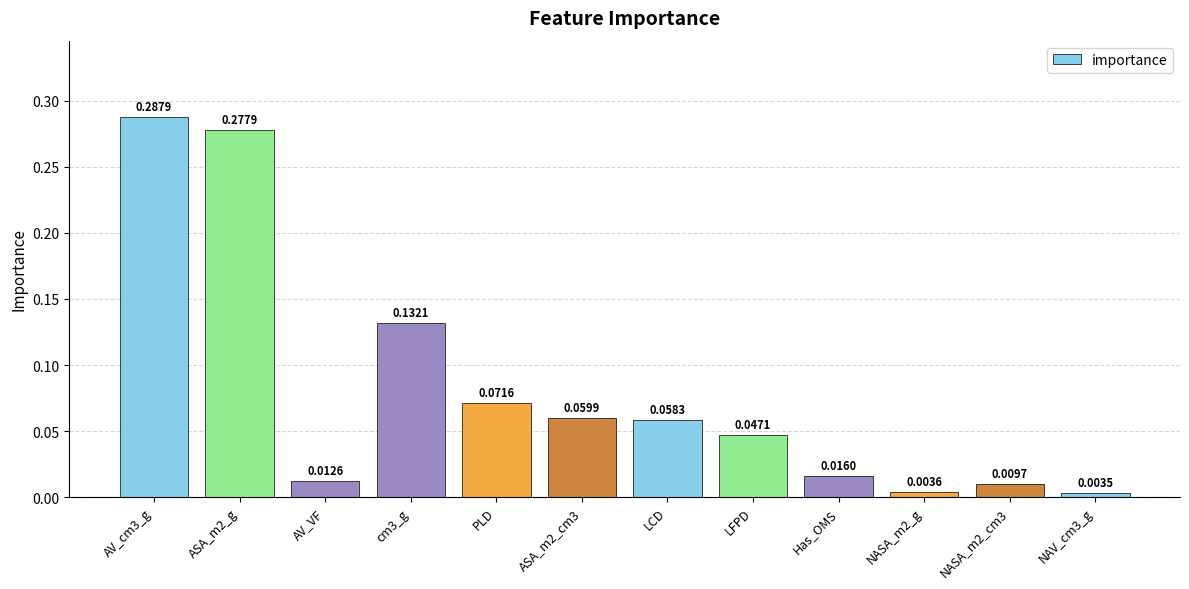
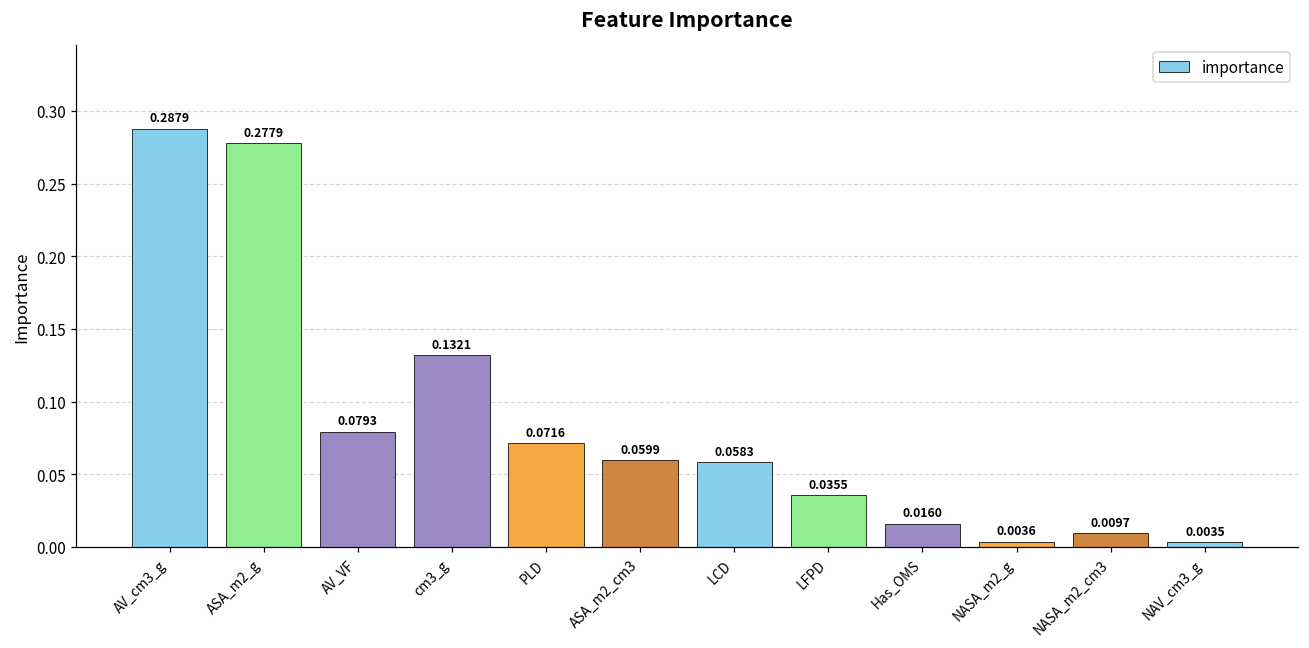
AV_VF: 0.0126 -> 0.0793
LFPD: 0.0471 -> 0.0355
